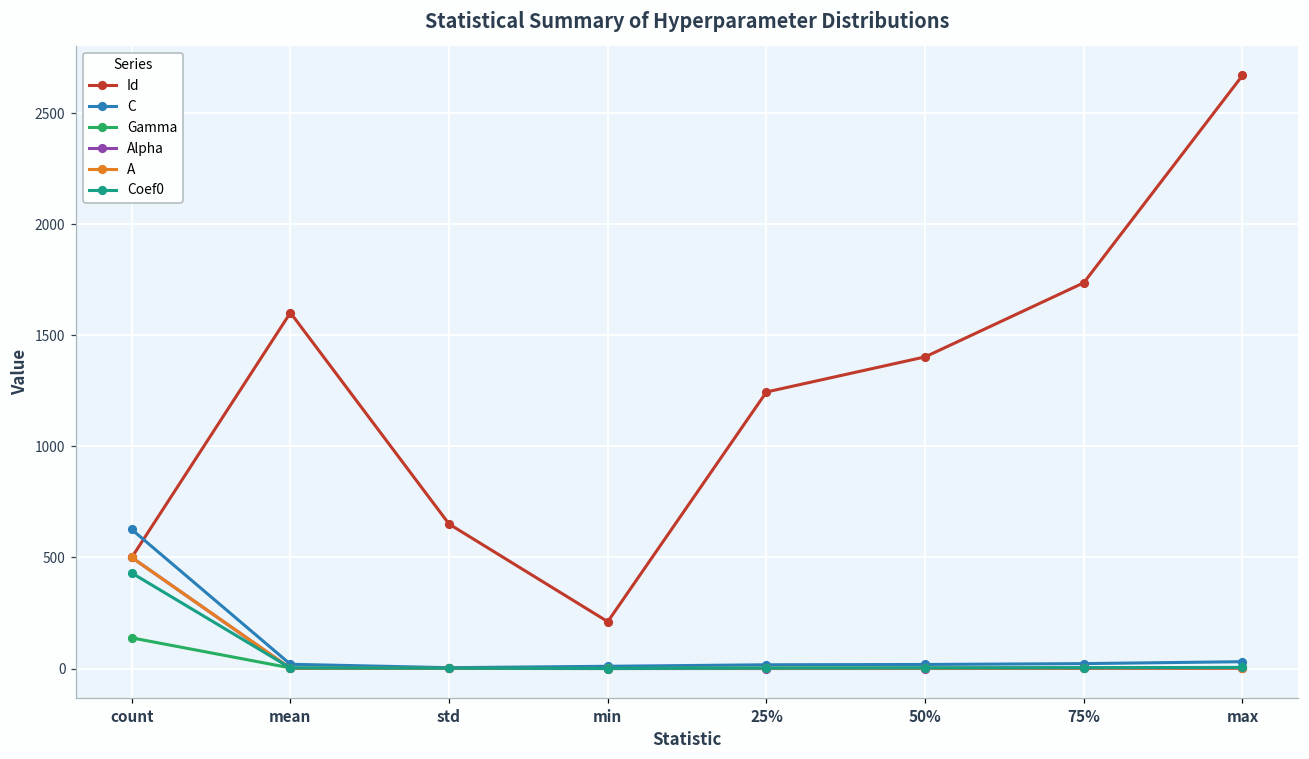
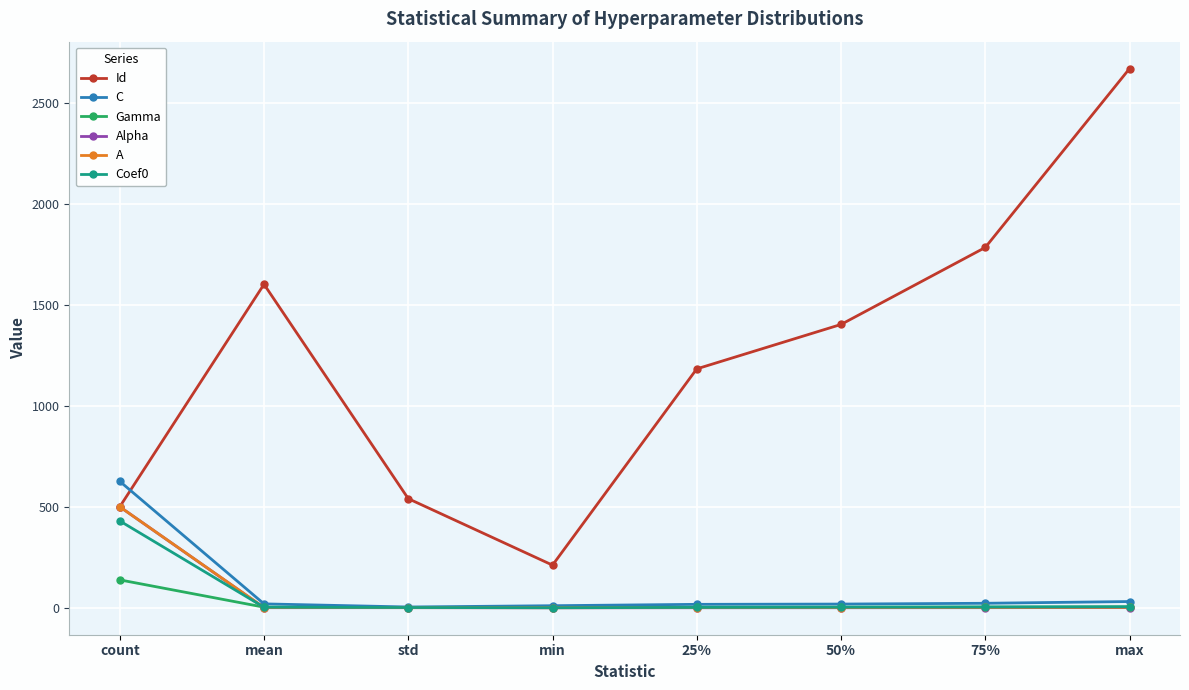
Id, std: 650 -> 540
Id, 25%: 1250 -> 1180
Id, 75%: 1740 -> 1780
